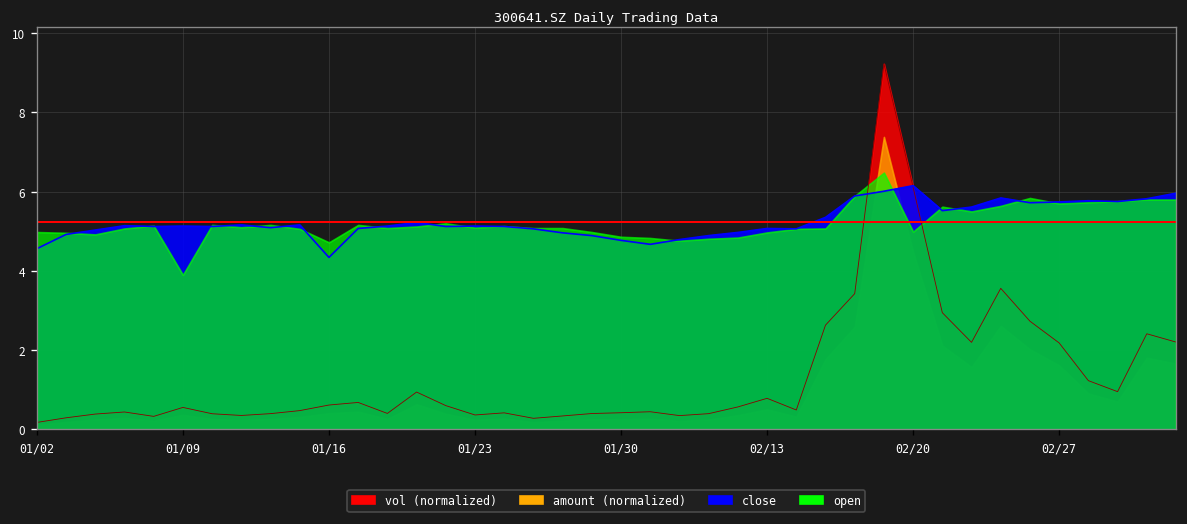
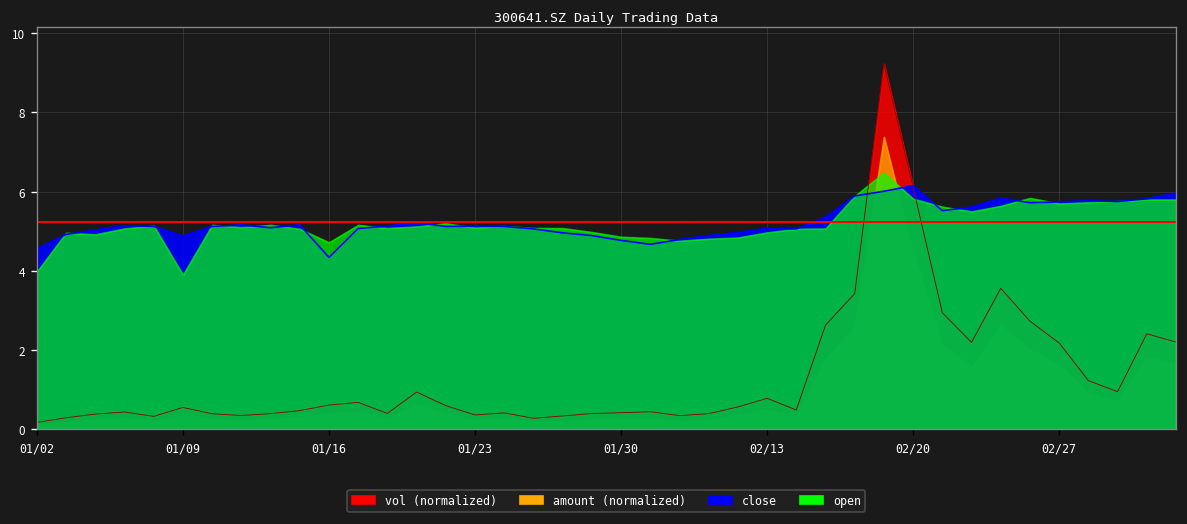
open, 01/02: 5.0 -> 4.0
close, 01/09: 5.1 -> 4.9
open, 02/20: 5.0 -> 5.8
